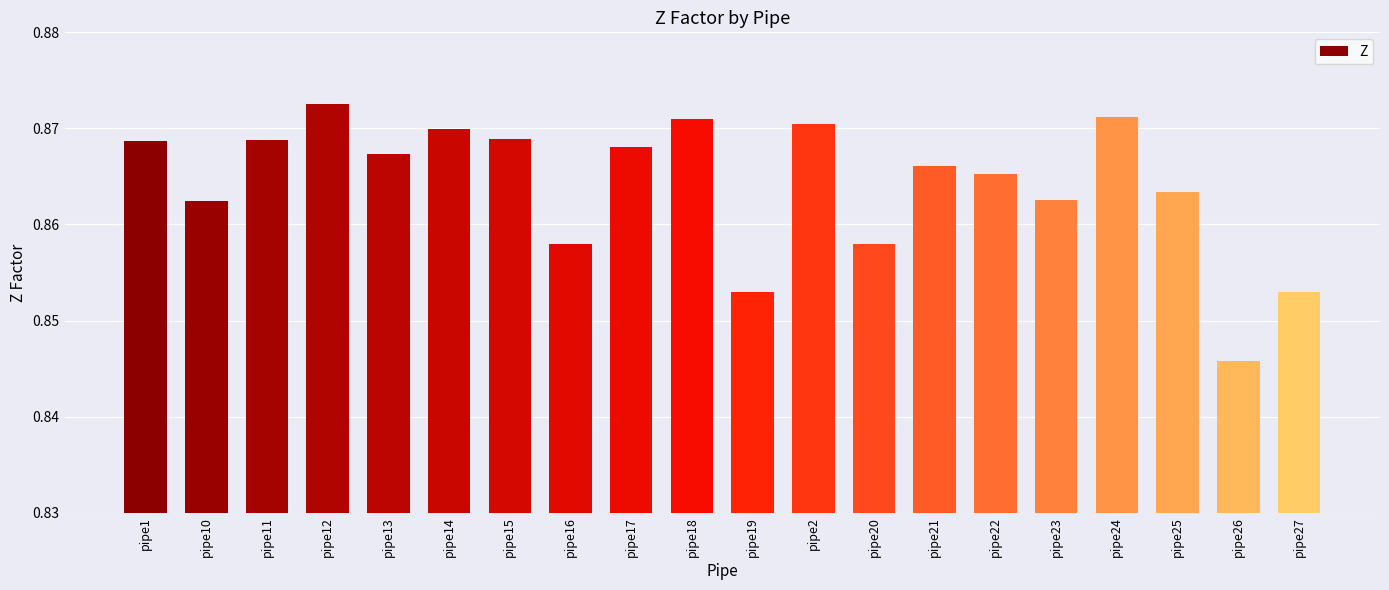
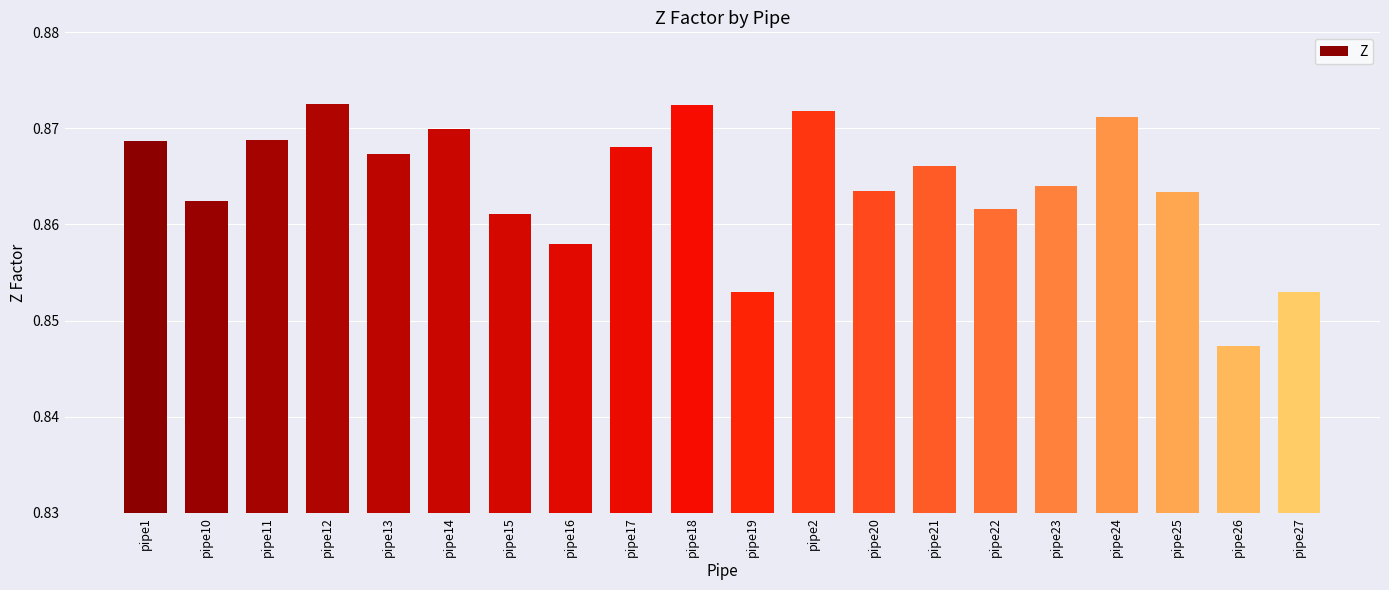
pipe15: 0.869 -> 0.861
pipe18: 0.871 -> 0.872
pipe2: 0.870 -> 0.872
pipe20: 0.858 -> 0.863
pipe22: 0.865 -> 0.862
pipe23: 0.863 -> 0.864
pipe26: 0.846 -> 0.847
